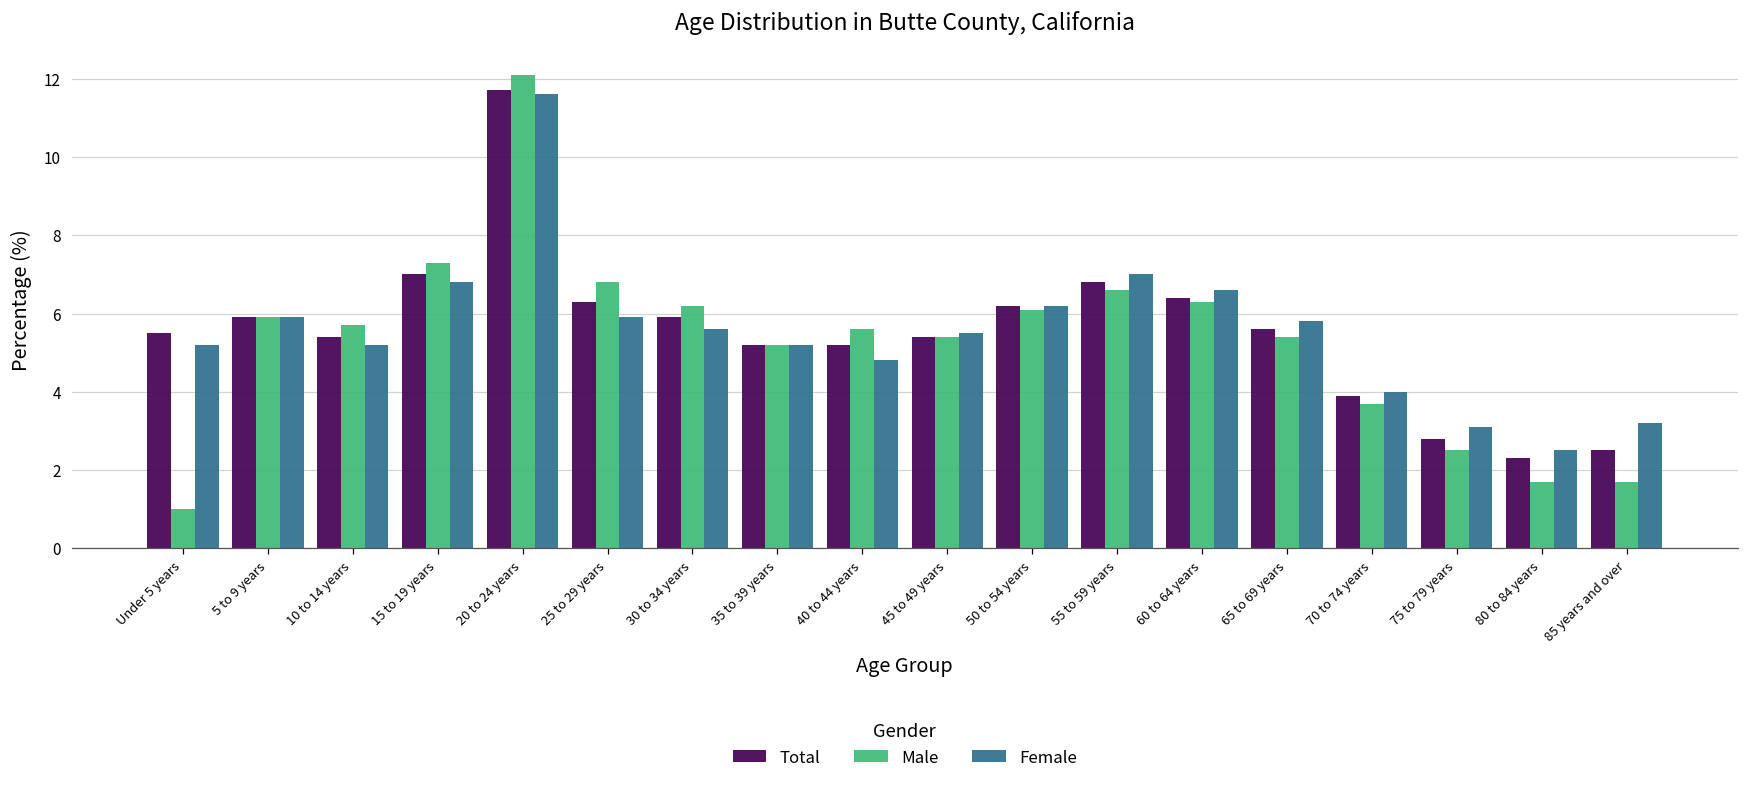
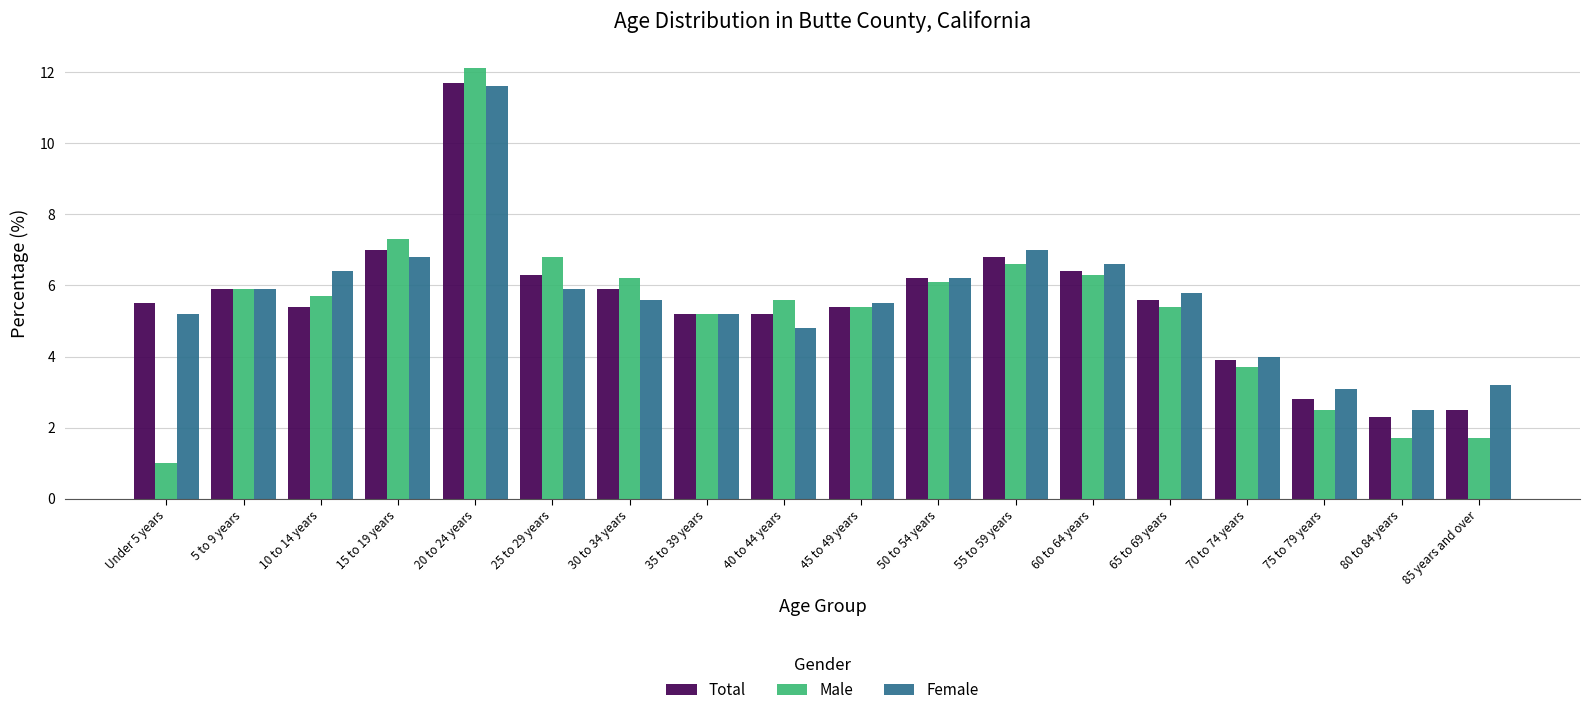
Female, 10 to 14 years: 5.2 -> 6.4
